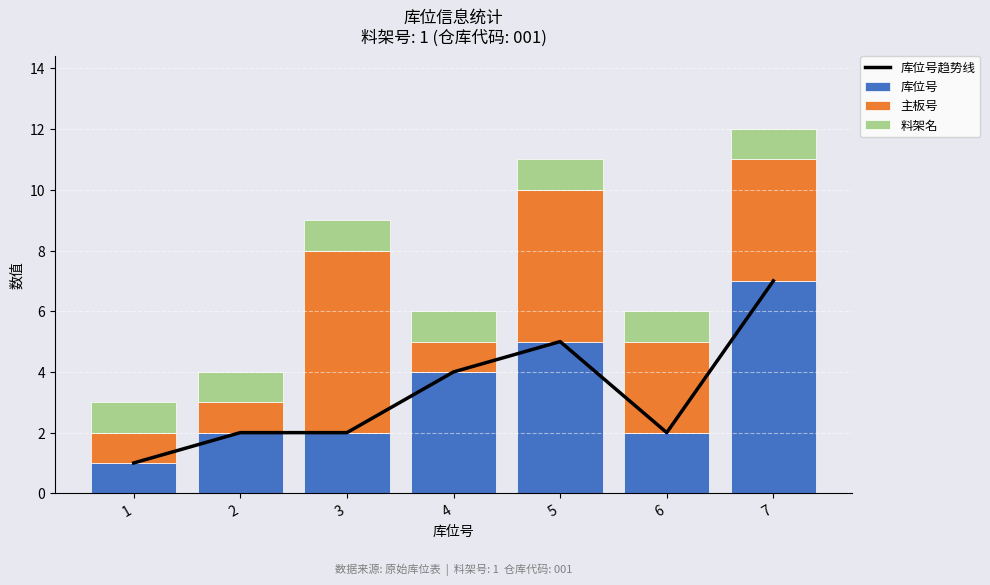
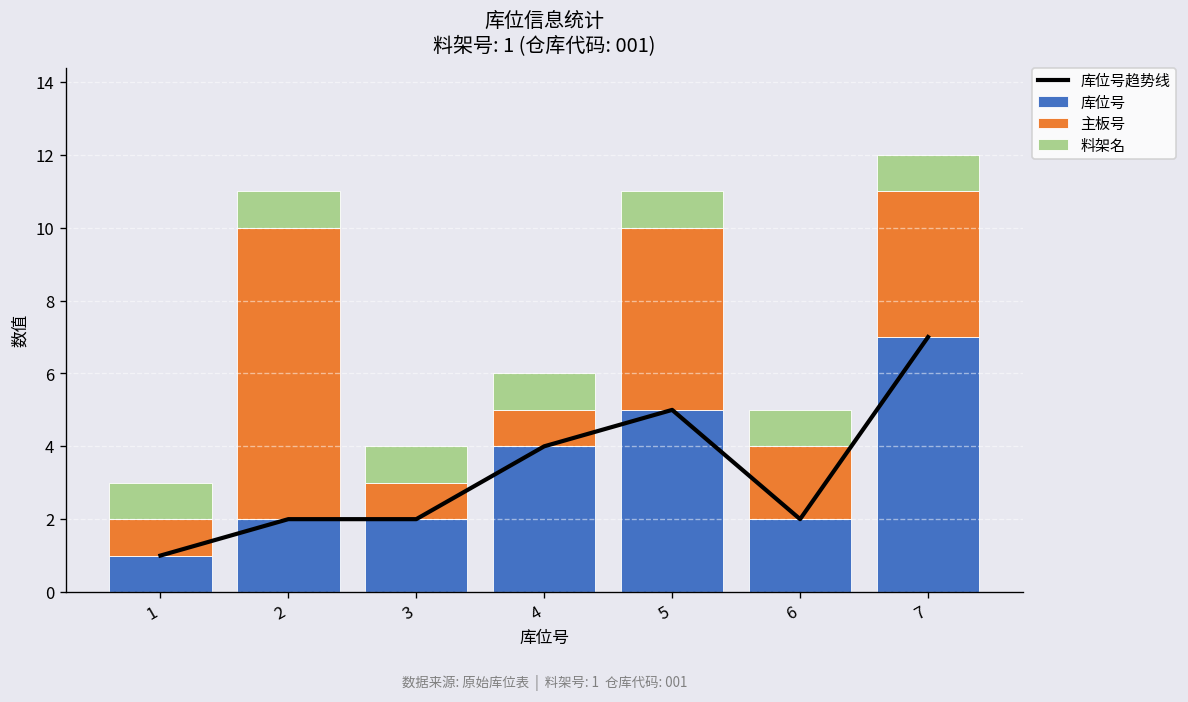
主板号, 2: 1 -> 8
主板号, 3: 6 -> 1
主板号, 6: 3 -> 2
